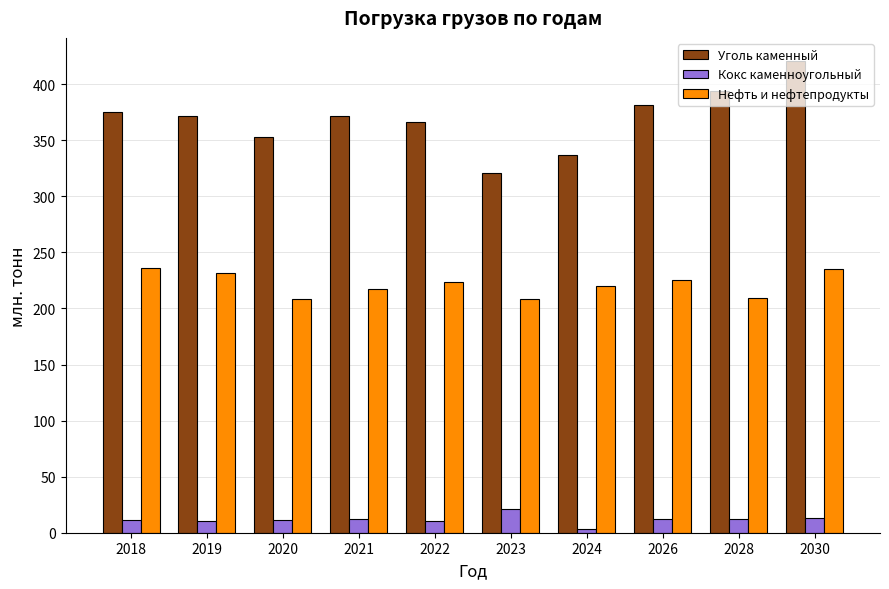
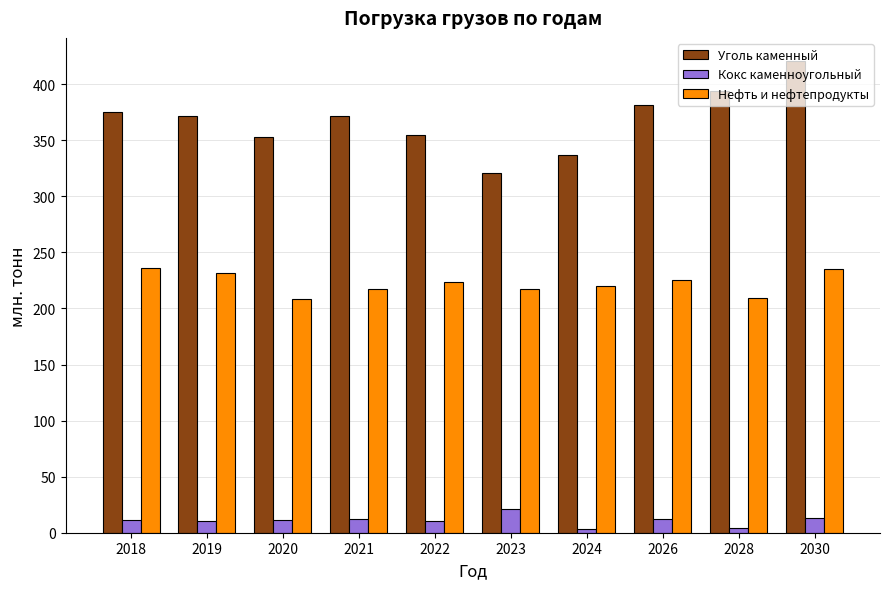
Уголь каменный, 2022: 366 -> 354
Нефть и нефтепродукты, 2023: 209 -> 218
Кокс каменноугольный, 2028: 12 -> 5
